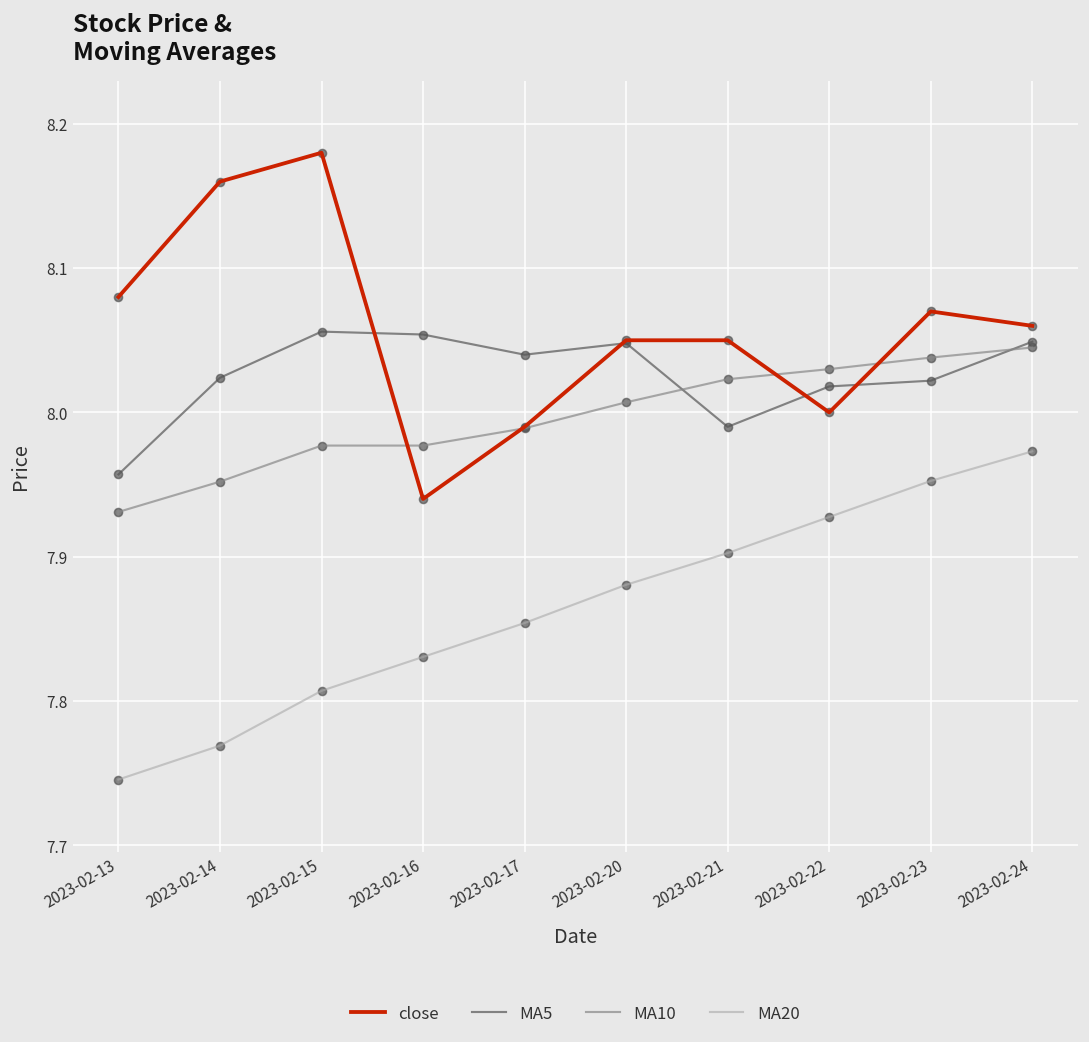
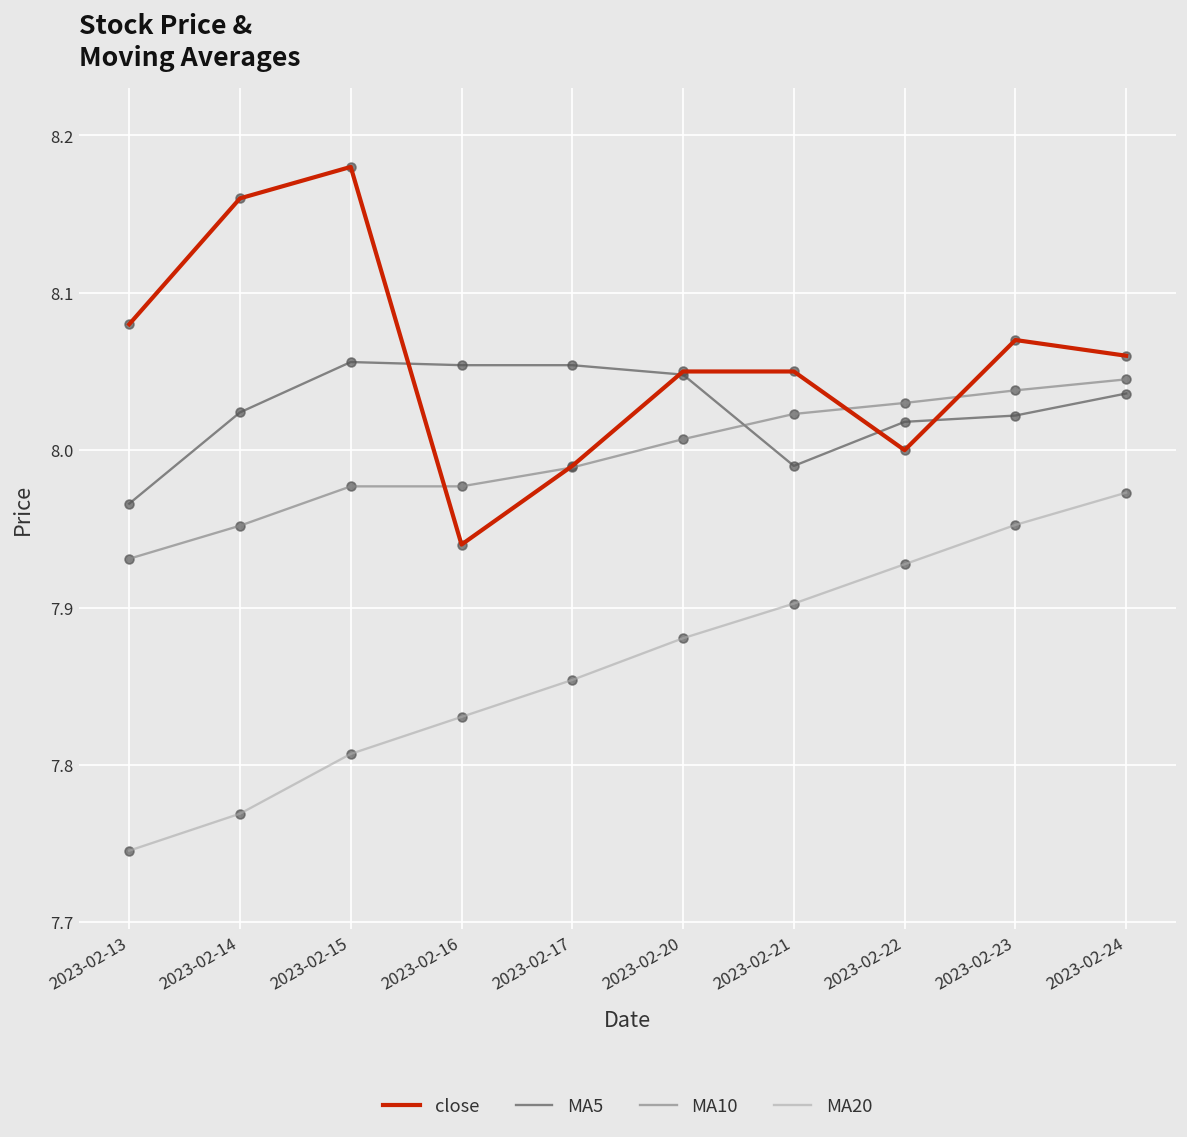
MA5, 2023-02-13: 7.957 -> 7.966
MA5, 2023-02-17: 8.040 -> 8.054
MA5, 2023-02-24: 8.049 -> 8.036
